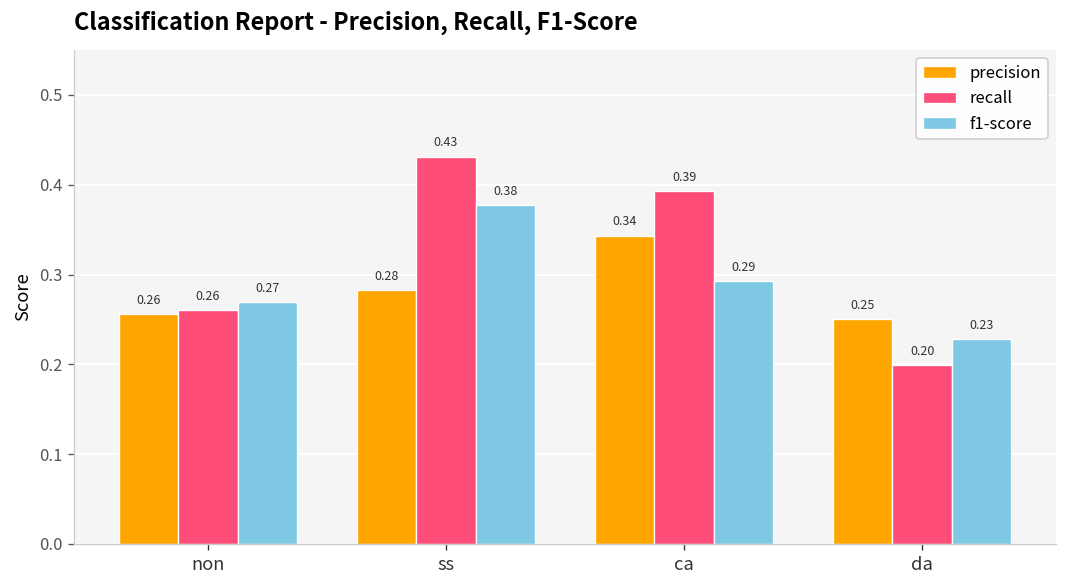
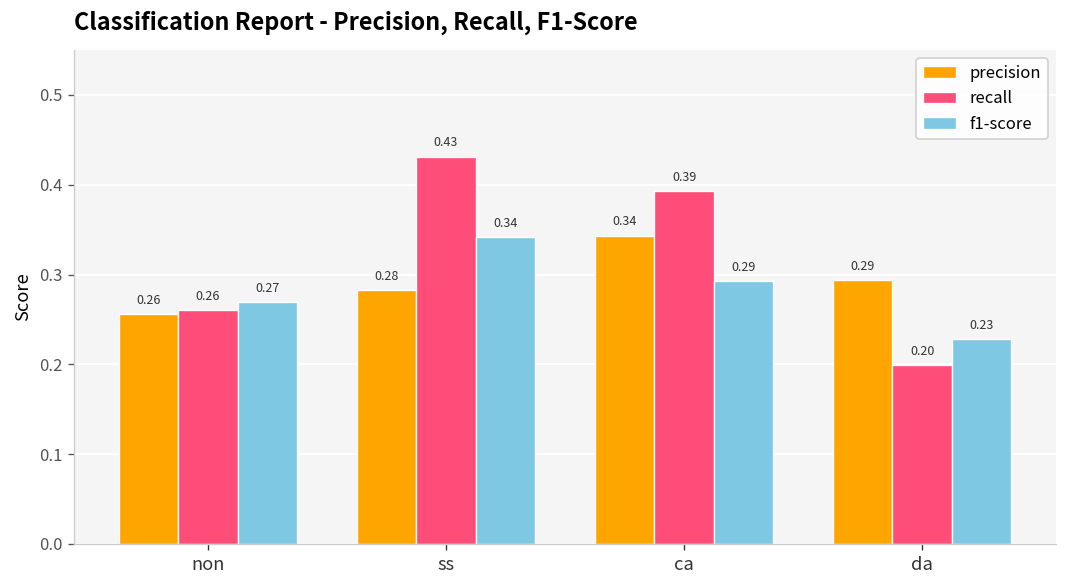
f1-score, ss: 0.38 -> 0.34
precision, da: 0.25 -> 0.29
